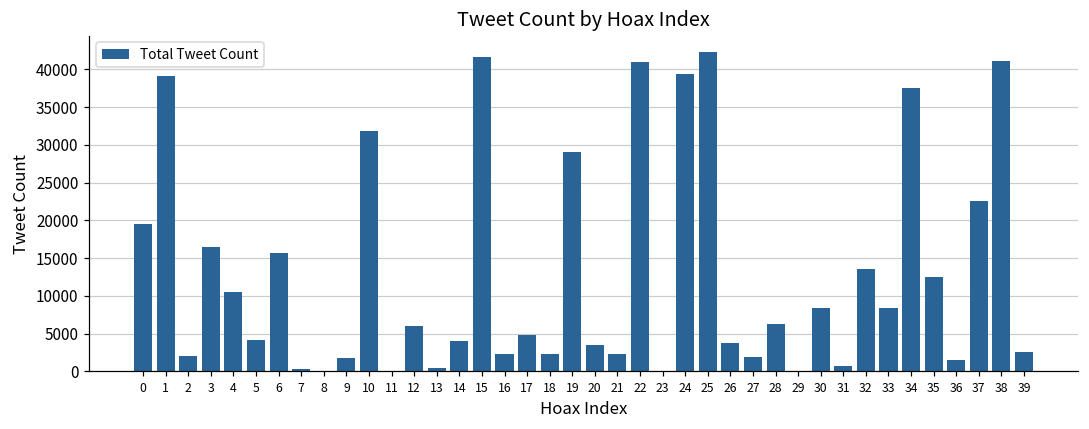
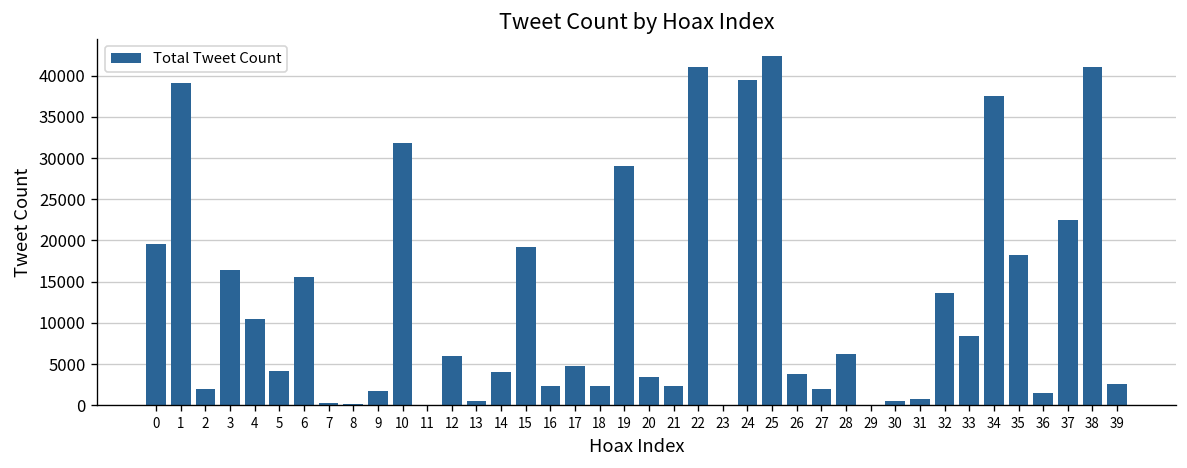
15: 42000 -> 19000
30: 8000 -> 1000
35: 12000 -> 18000
